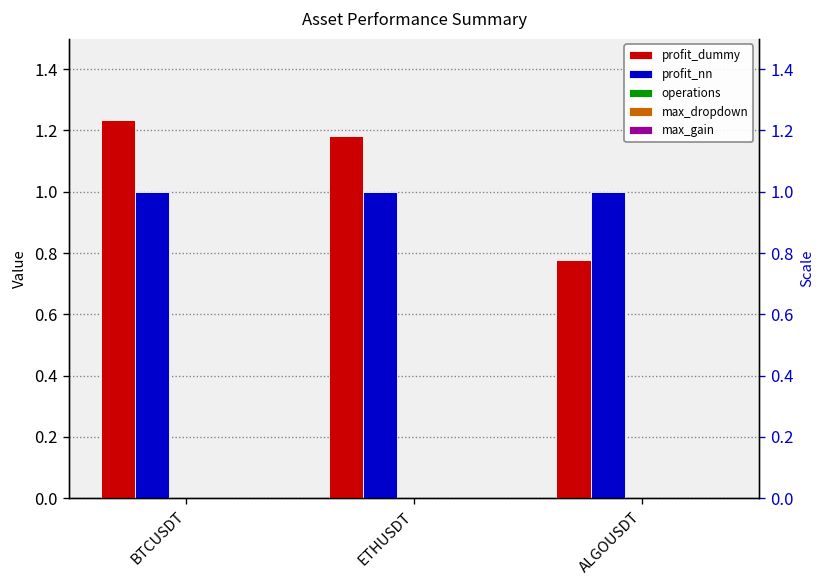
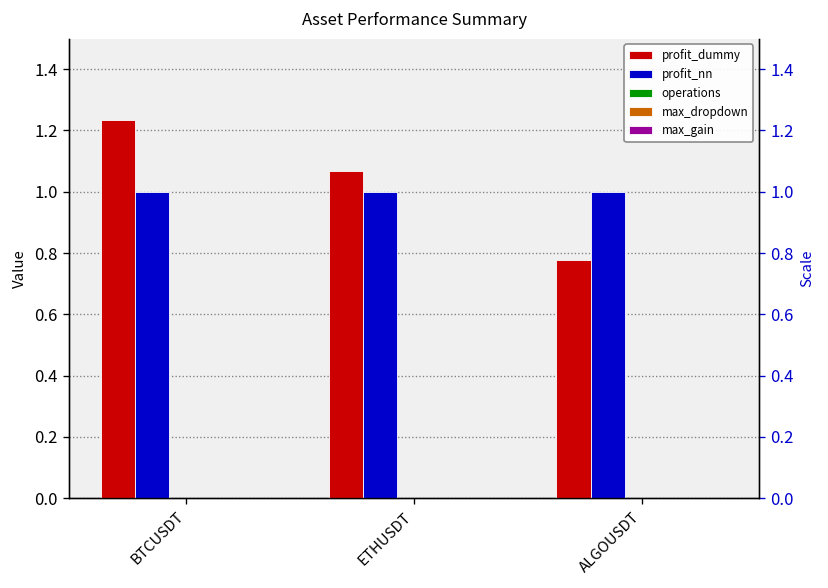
profit_dummy, ETHUSDT: 1.18 -> 1.07
